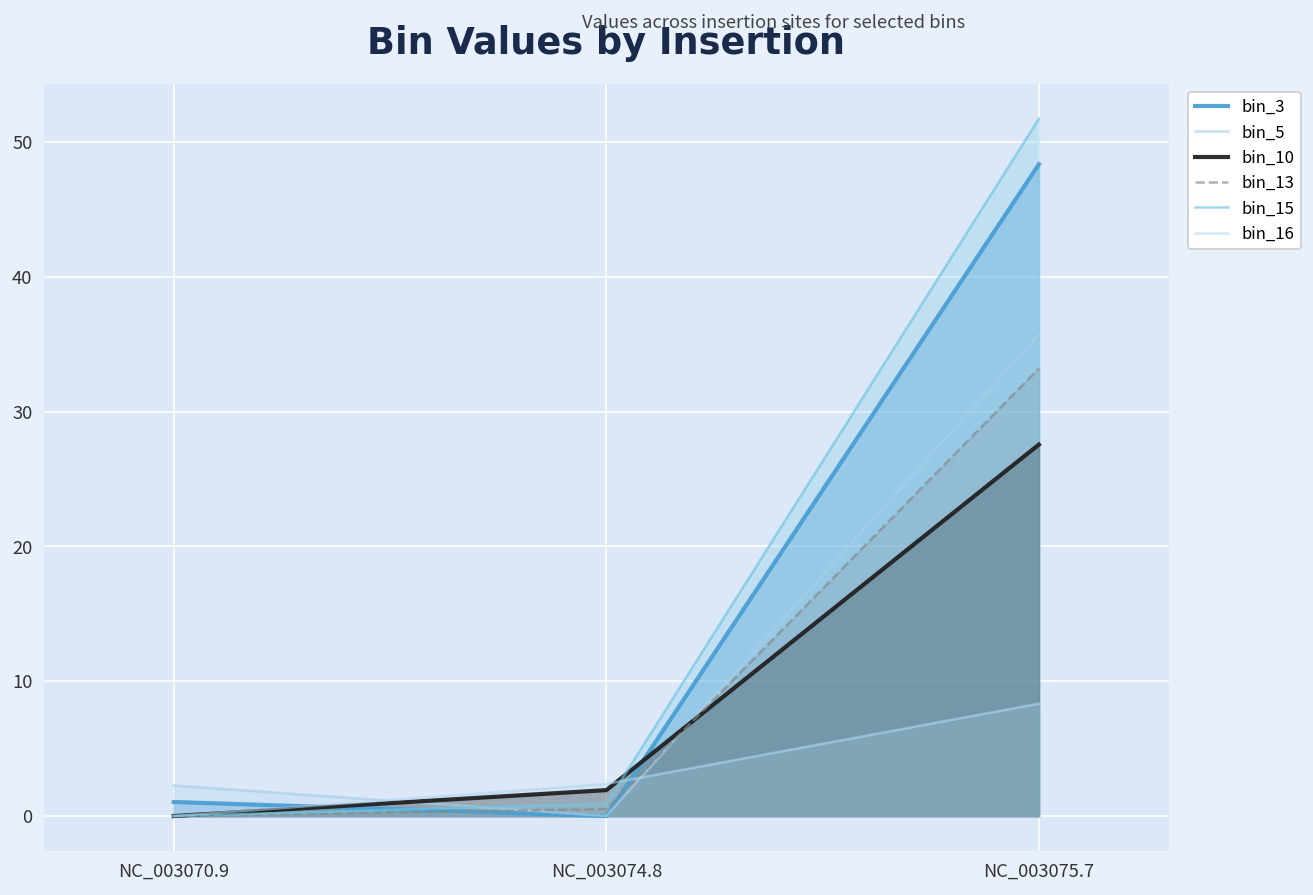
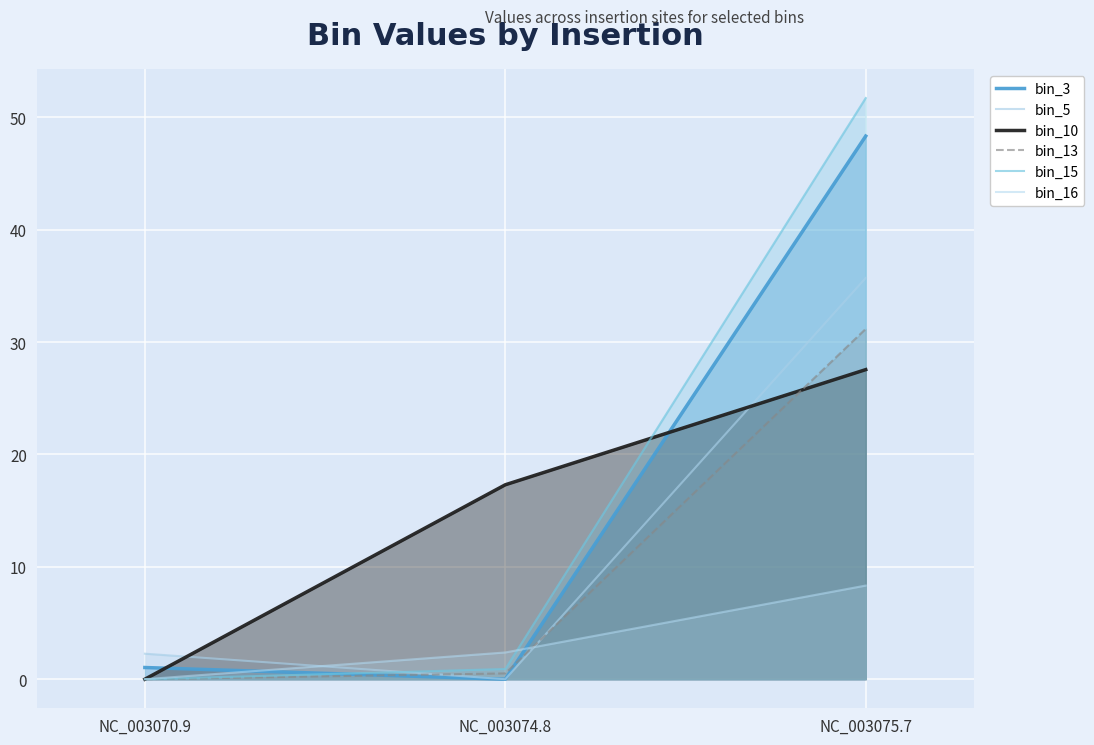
bin_10, NC_003074.8: 1.9 -> 17.3
bin_13, NC_003075.7: 33.2 -> 31.2
